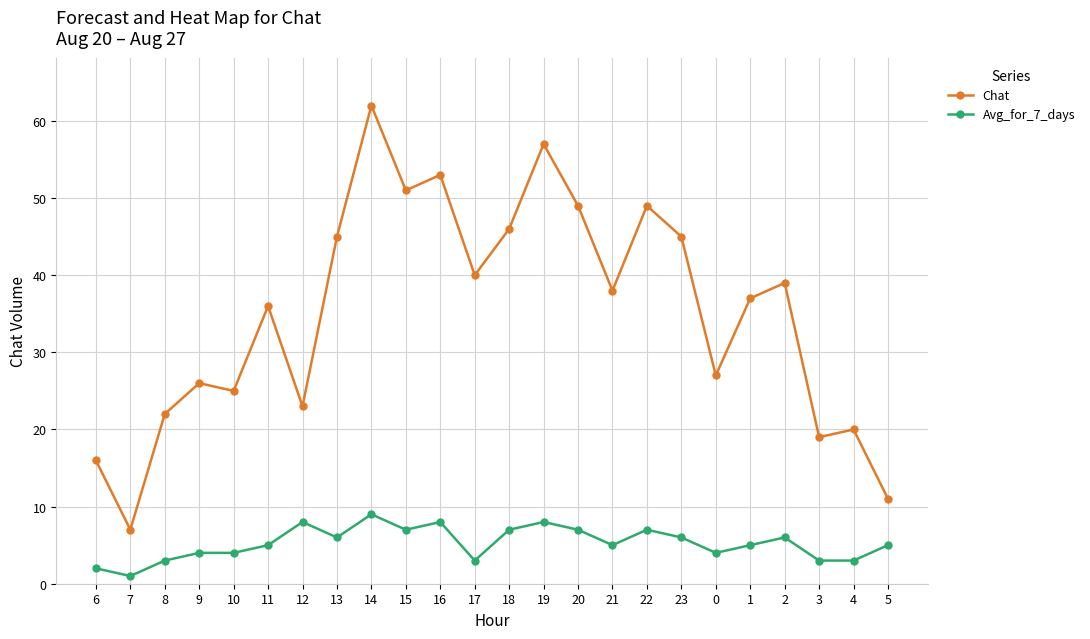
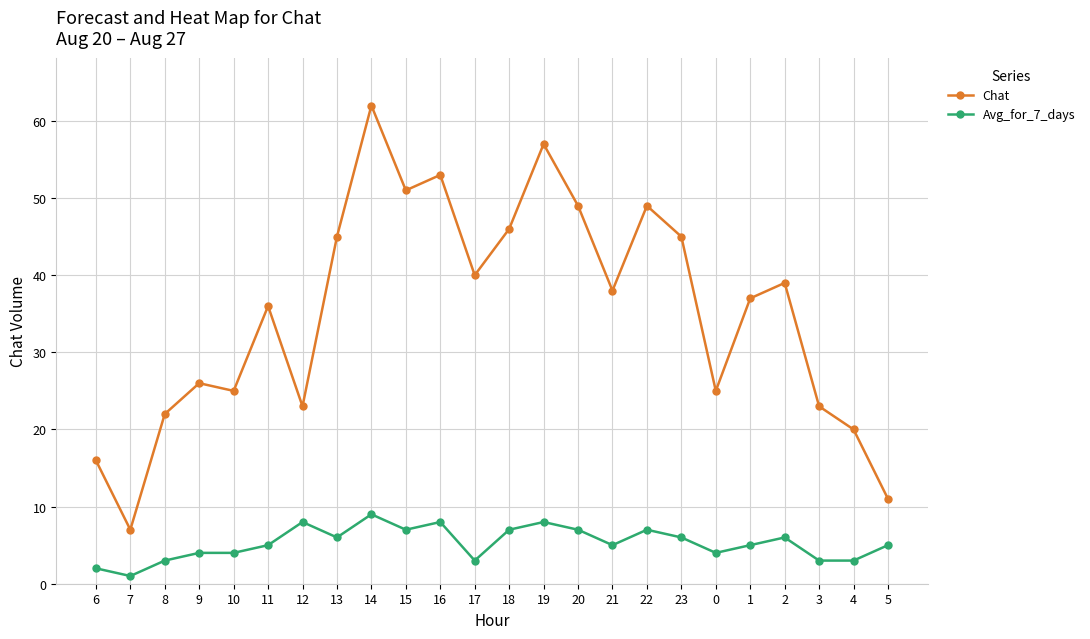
Chat, 0: 27 -> 25
Chat, 3: 19 -> 23
